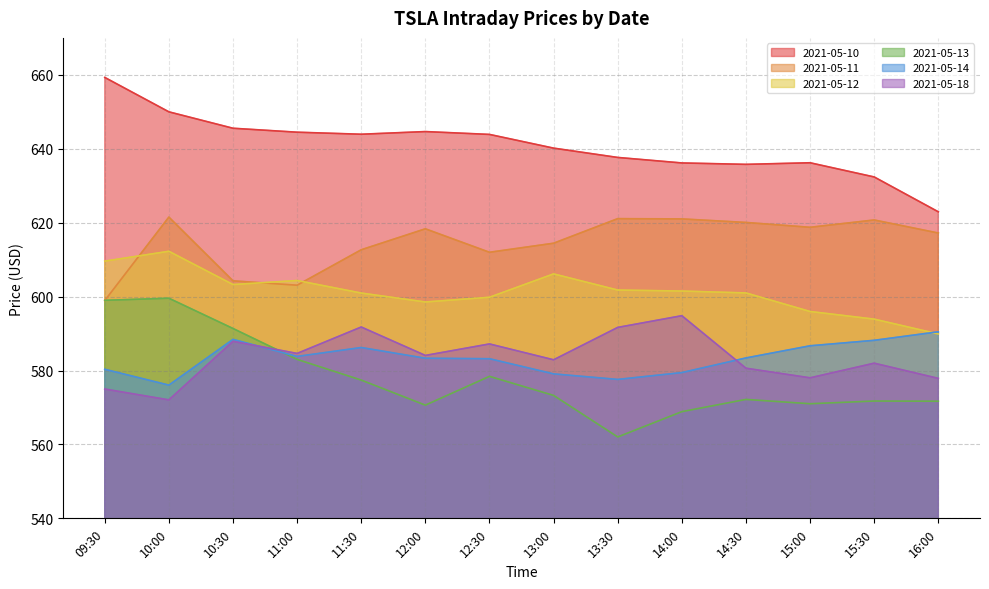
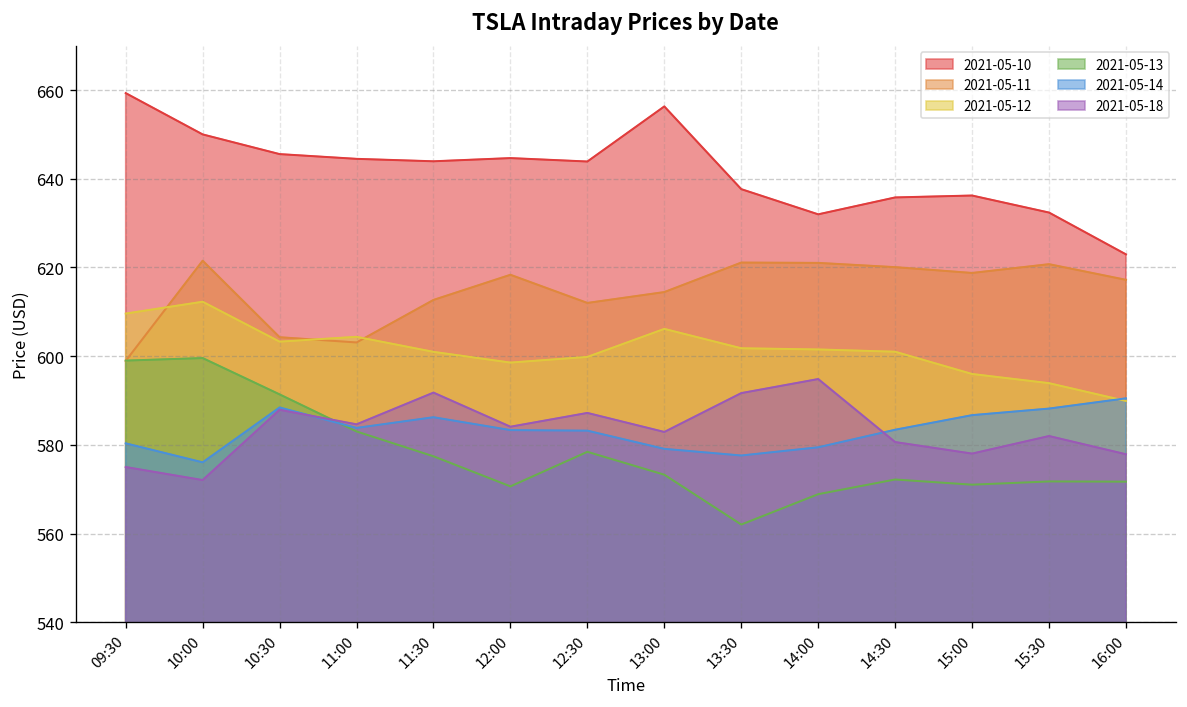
2021-05-10, 13:00: 640 -> 656
2021-05-10, 14:00: 636 -> 632
